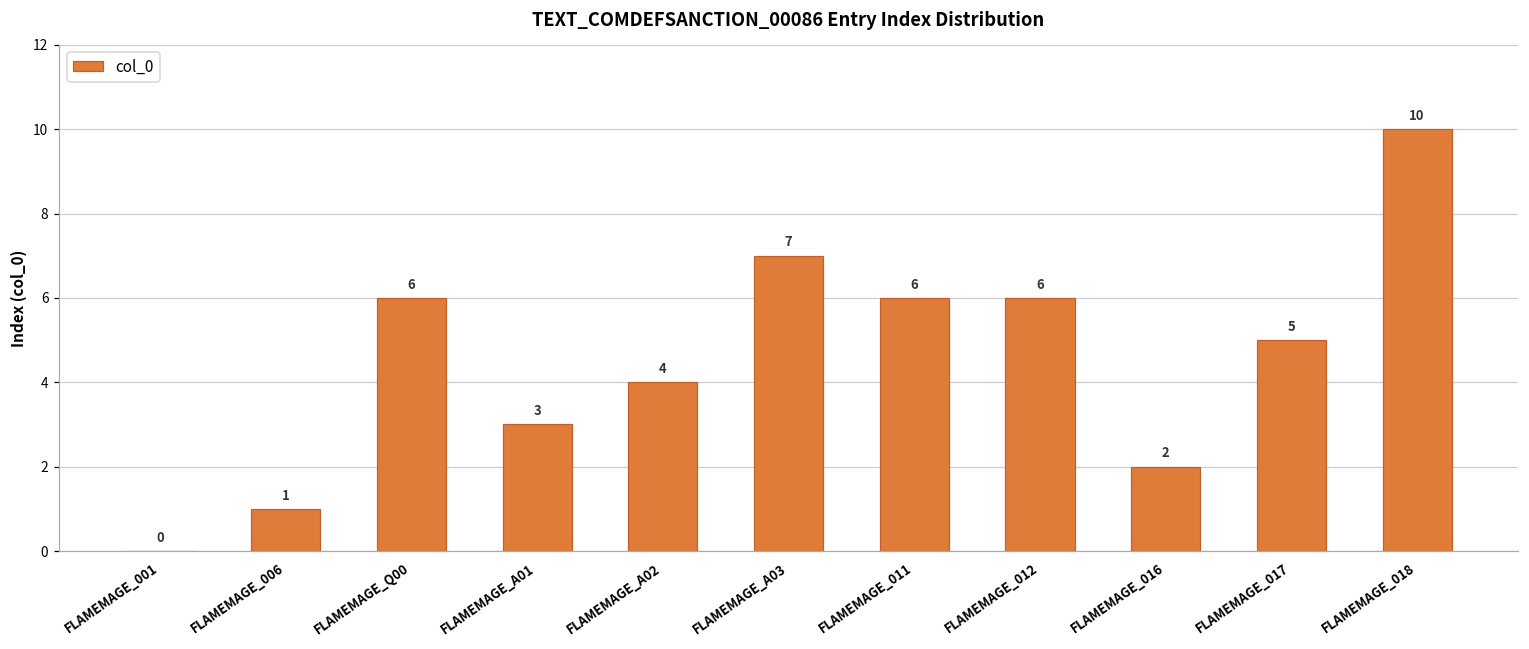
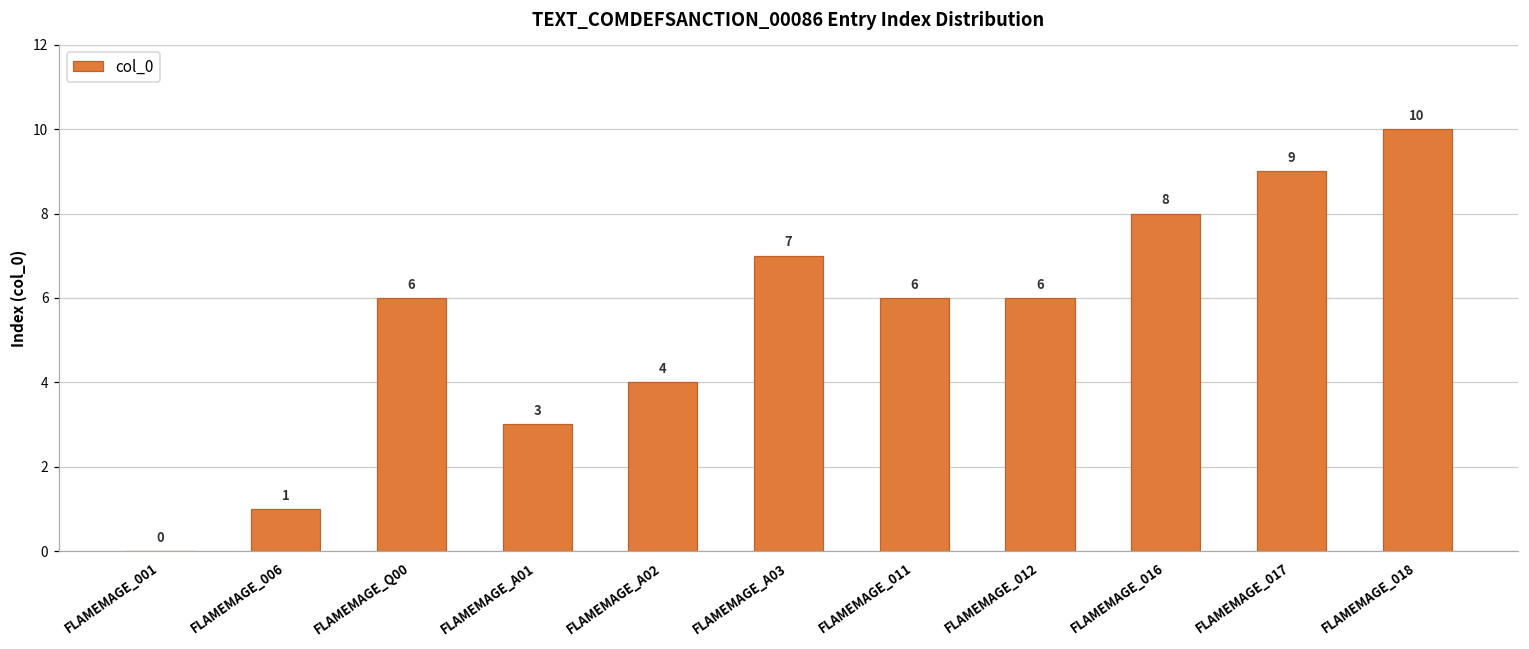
FLAMEMAGE_016: 2 -> 8
FLAMEMAGE_017: 5 -> 9
